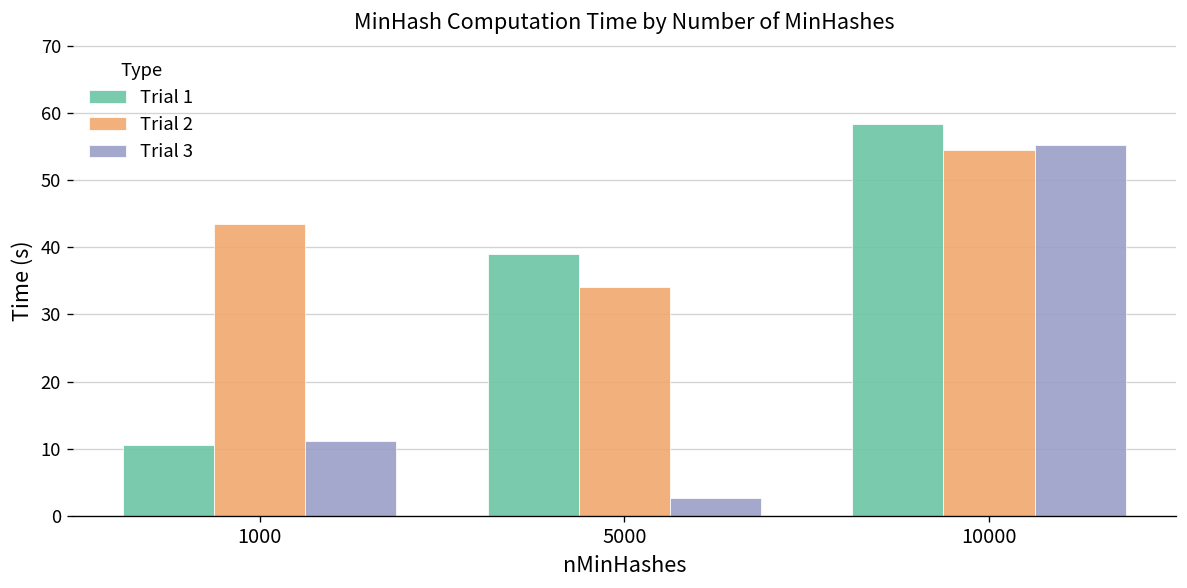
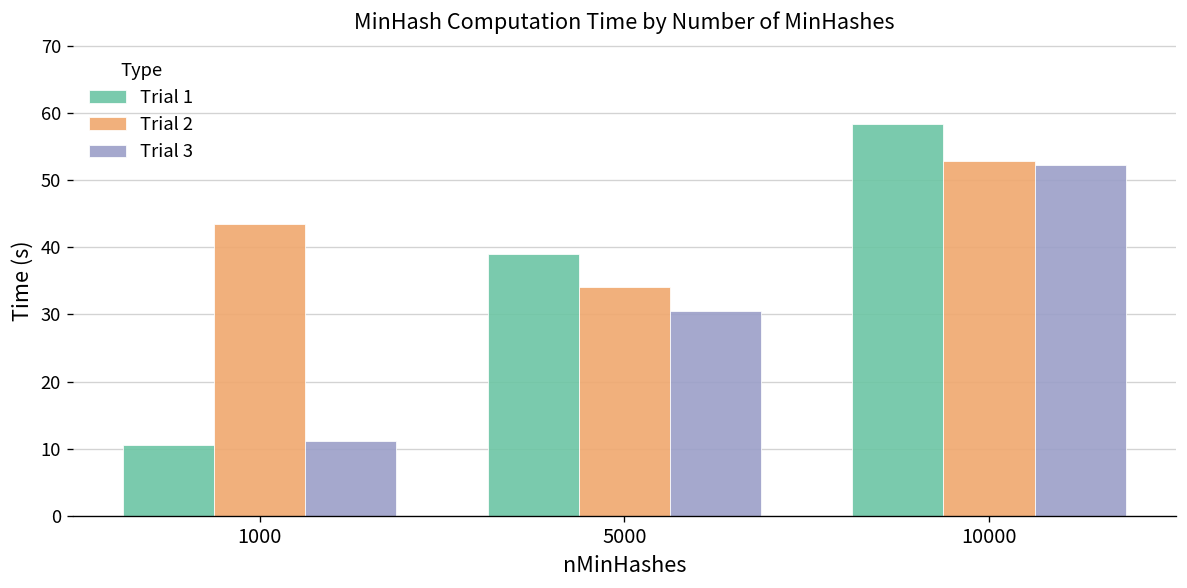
Trial 3, 5000: 3 -> 30
Trial 2, 10000: 55 -> 53
Trial 3, 10000: 55 -> 52
